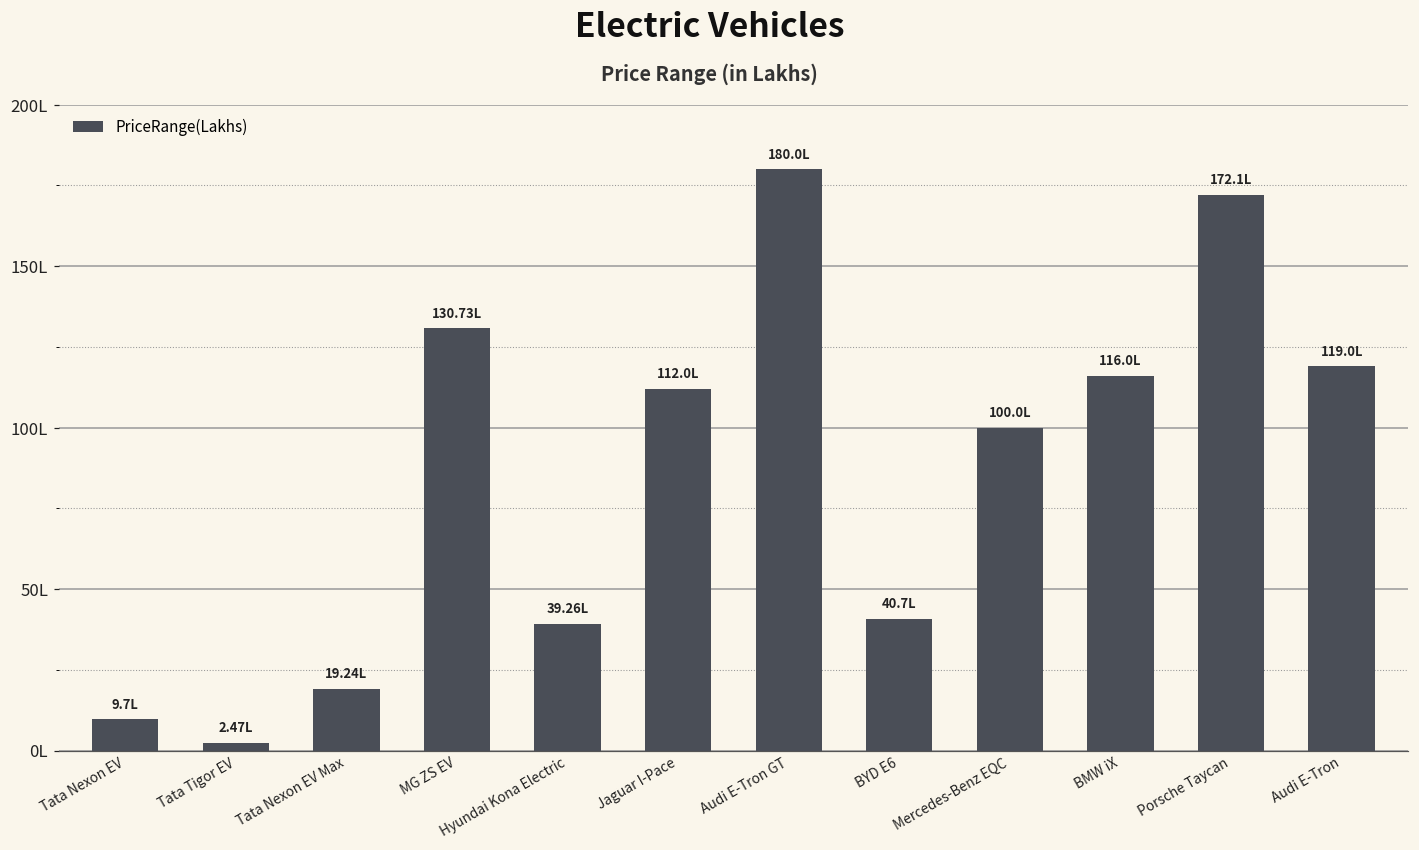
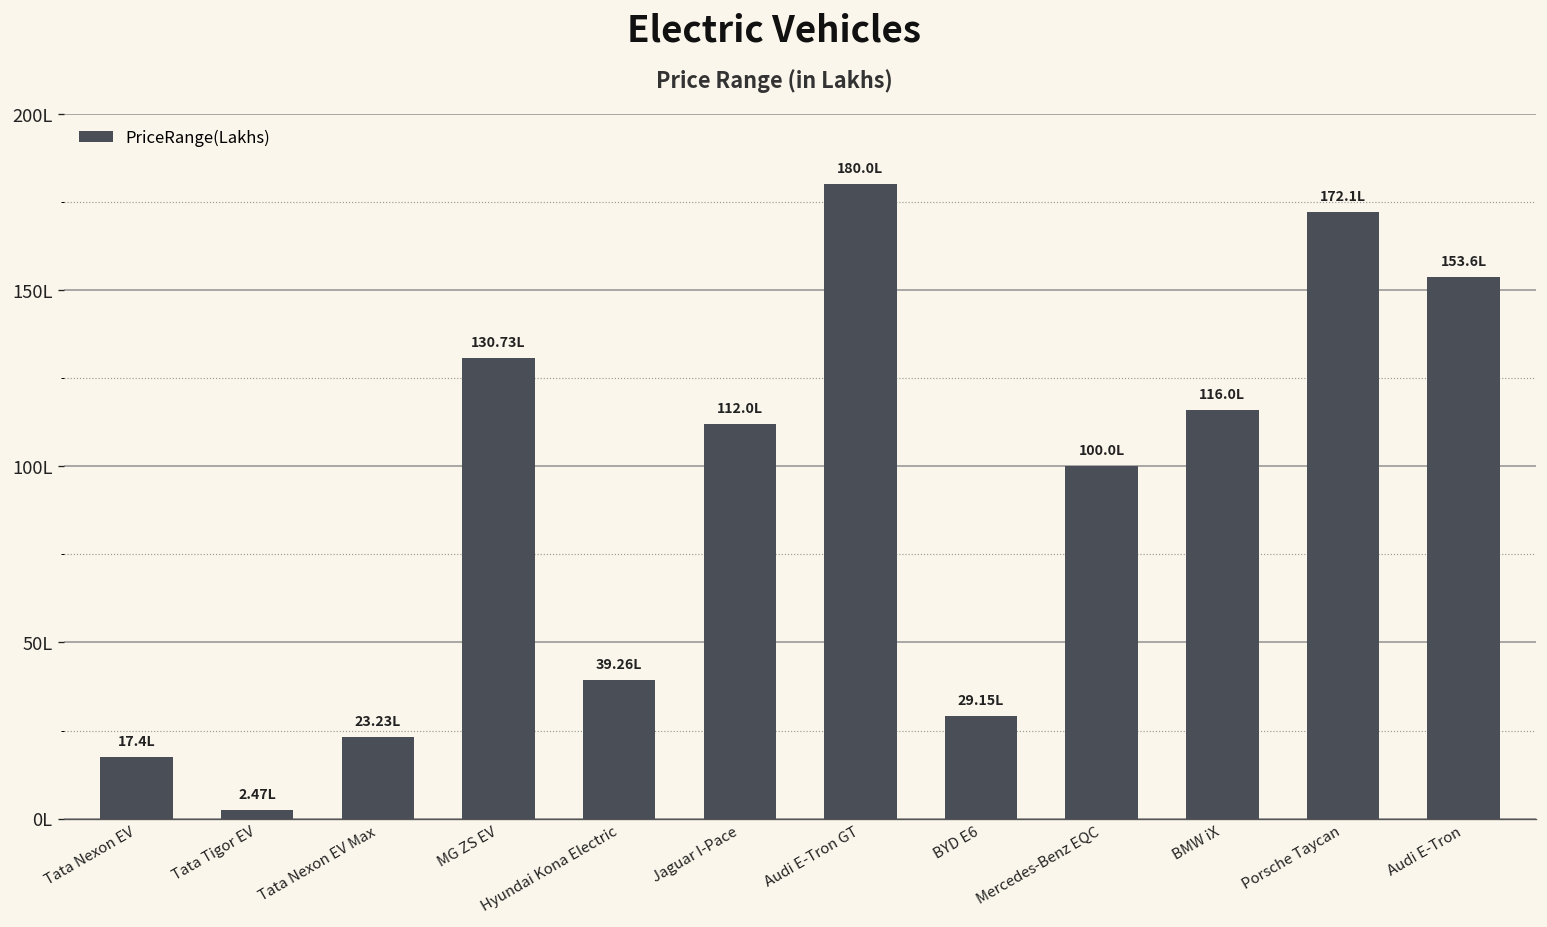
Tata Nexon EV: 9.7L -> 17.4L
Tata Nexon EV Max: 19.24L -> 23.23L
BYD E6: 40.7L -> 29.15L
Audi E-Tron: 119.0L -> 153.6L
